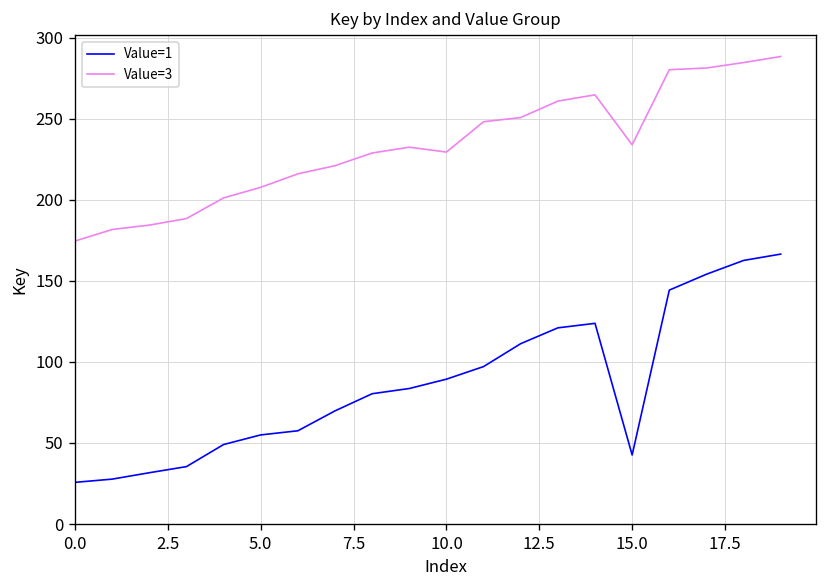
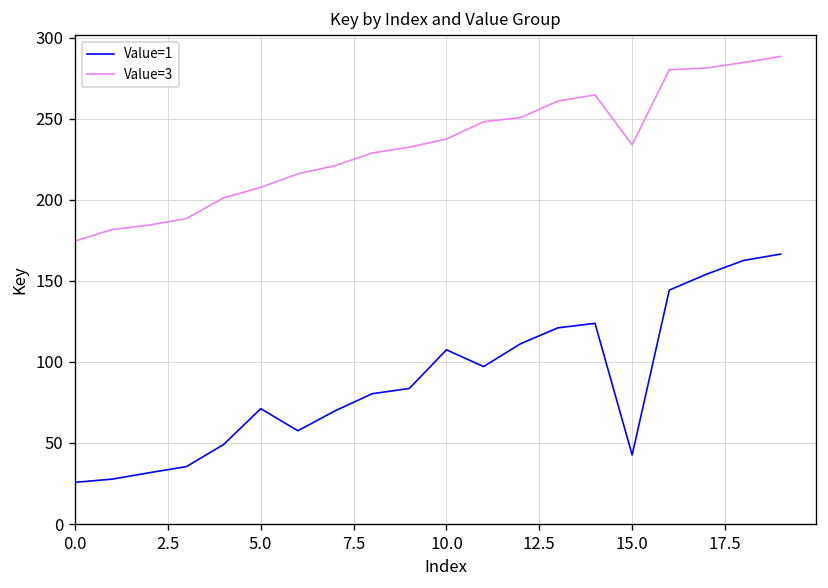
Value=1, 5.0: 55 -> 71
Value=1, 10.0: 89 -> 107
Value=3, 10.0: 229 -> 237
